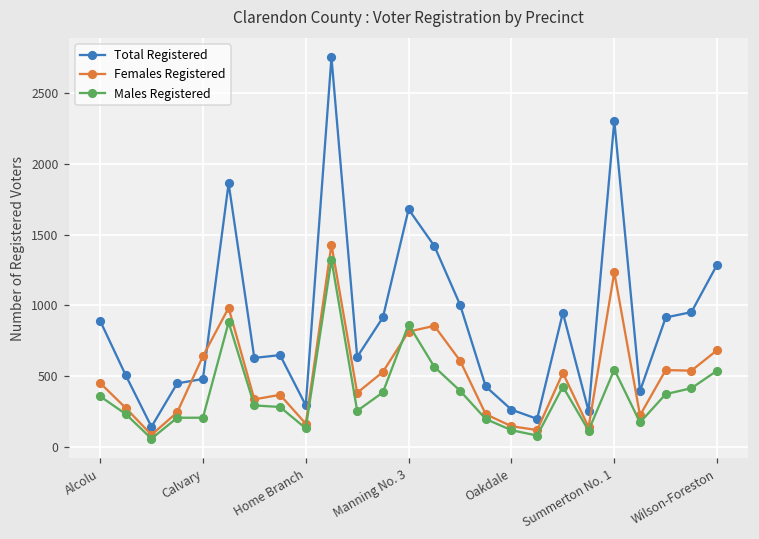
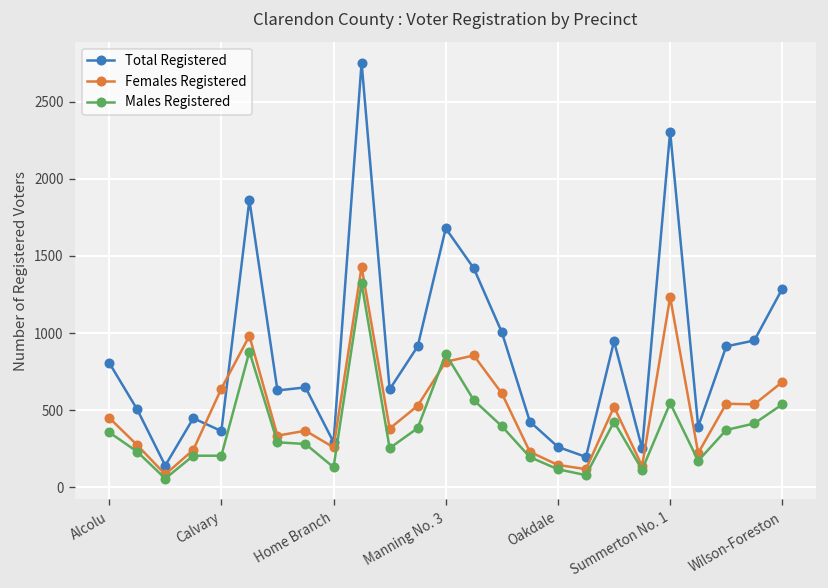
Total Registered, Alcolu: 890 -> 810
Total Registered, Calvary: 480 -> 370
Females Registered, Home Branch: 160 -> 260
